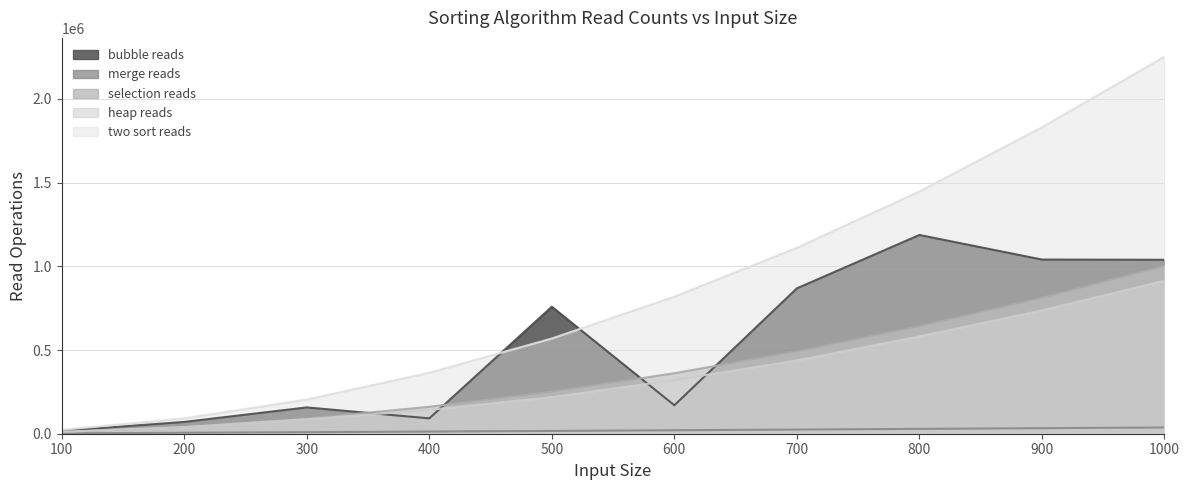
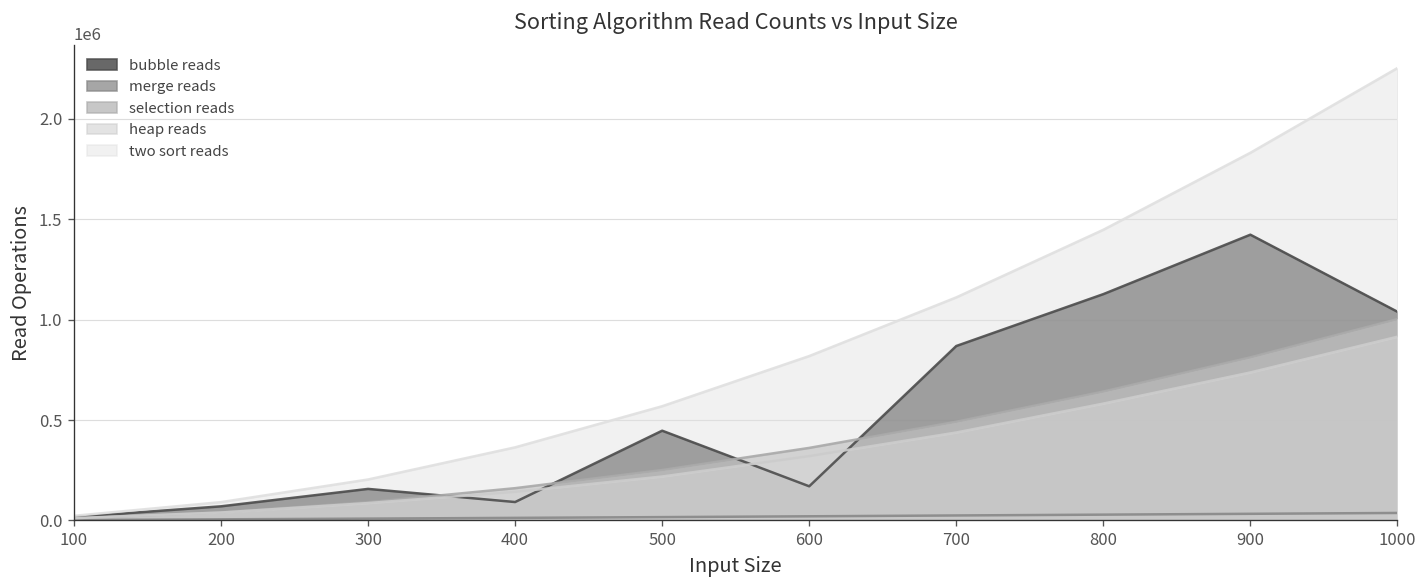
bubble reads, 500: 760000 -> 450000
bubble reads, 800: 1190000 -> 1130000
bubble reads, 900: 1040000 -> 1420000
